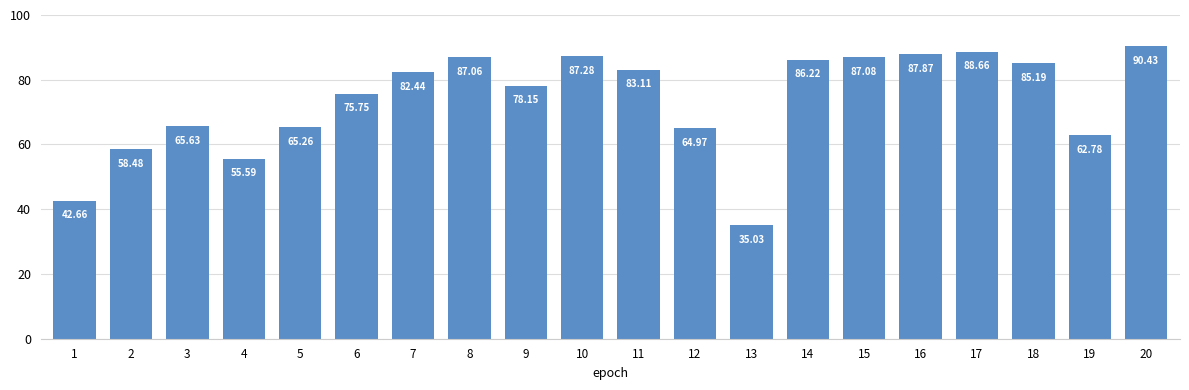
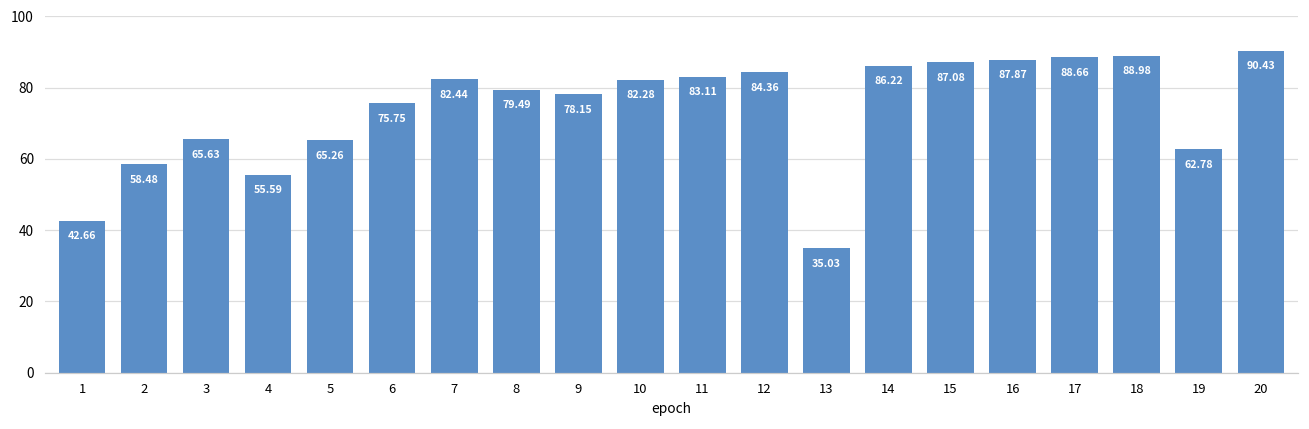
8: 87.06 -> 79.49
10: 87.28 -> 82.28
12: 64.97 -> 84.36
18: 85.19 -> 88.98
